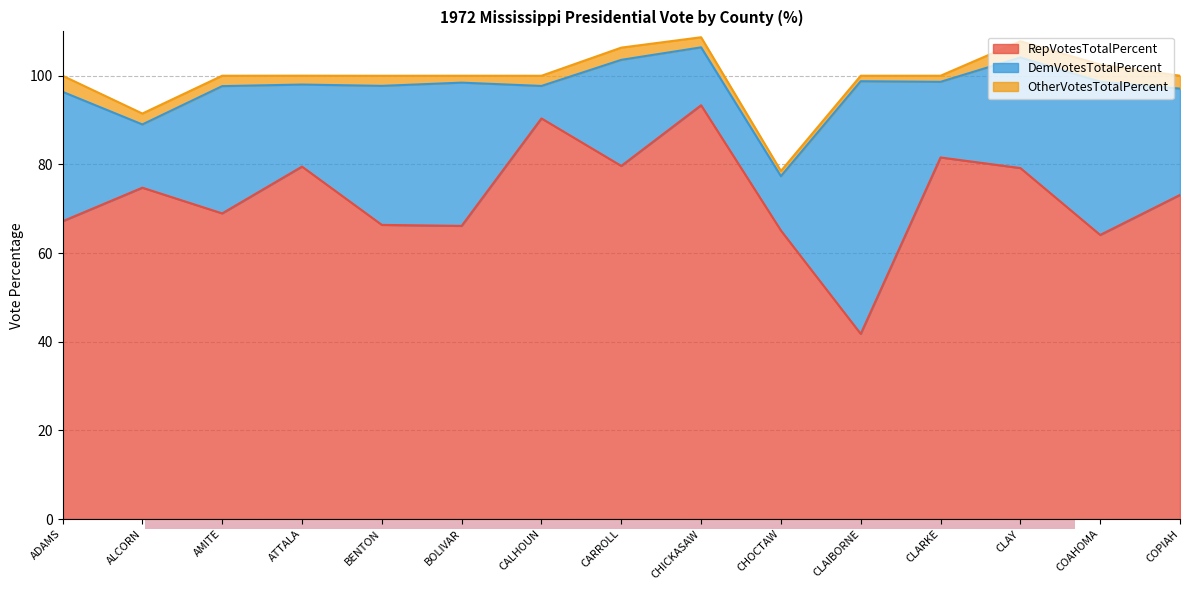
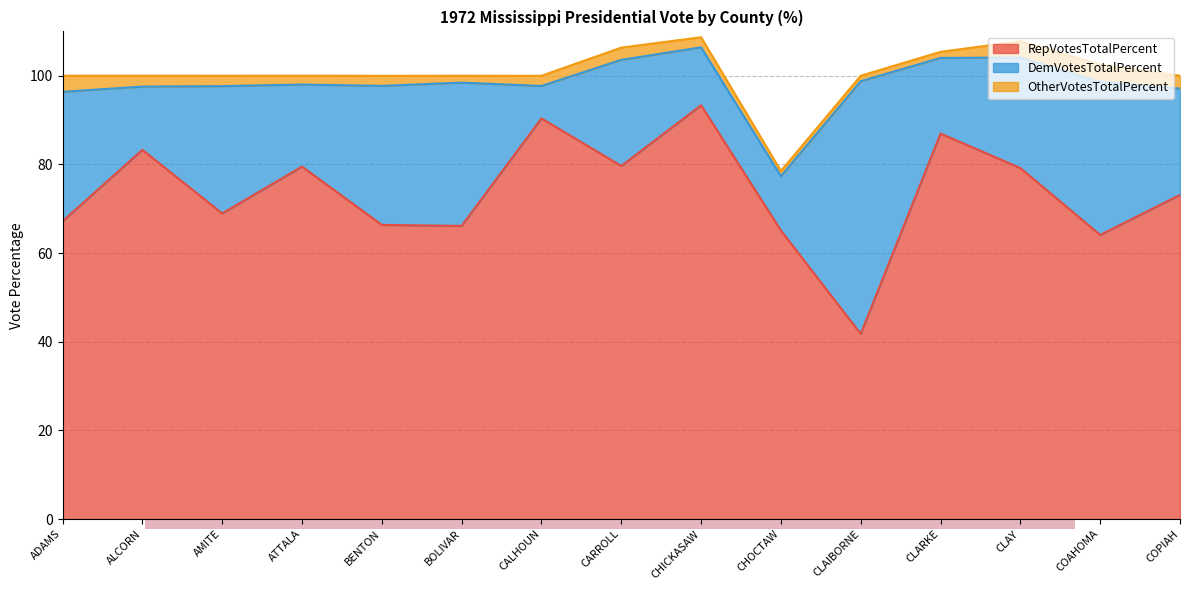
1972 Mississippi Presidential Vote by County (%), RepVotesTotalPercent, ALCORN: 75 -> 83
1972 Mississippi Presidential Vote by County (%), RepVotesTotalPercent, CLARKE: 82 -> 87
